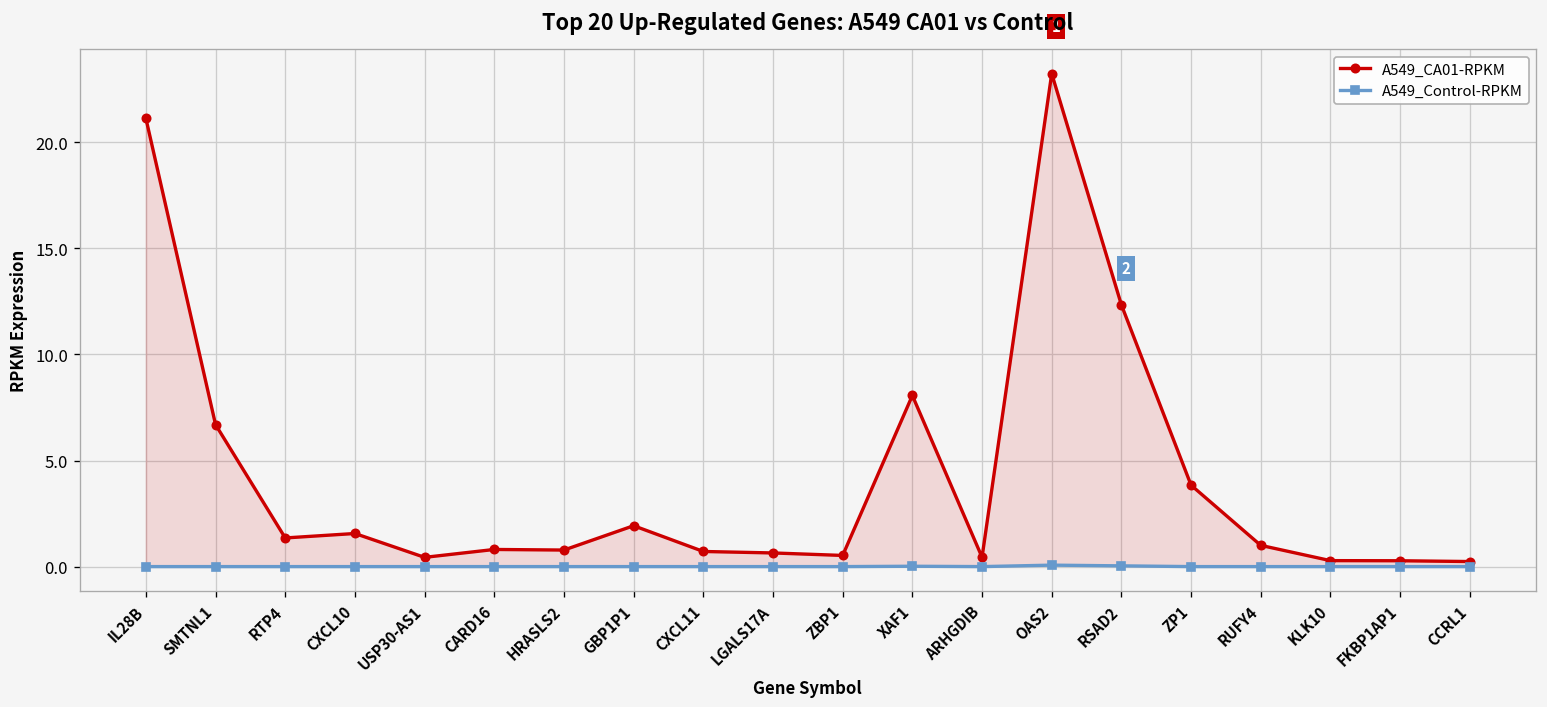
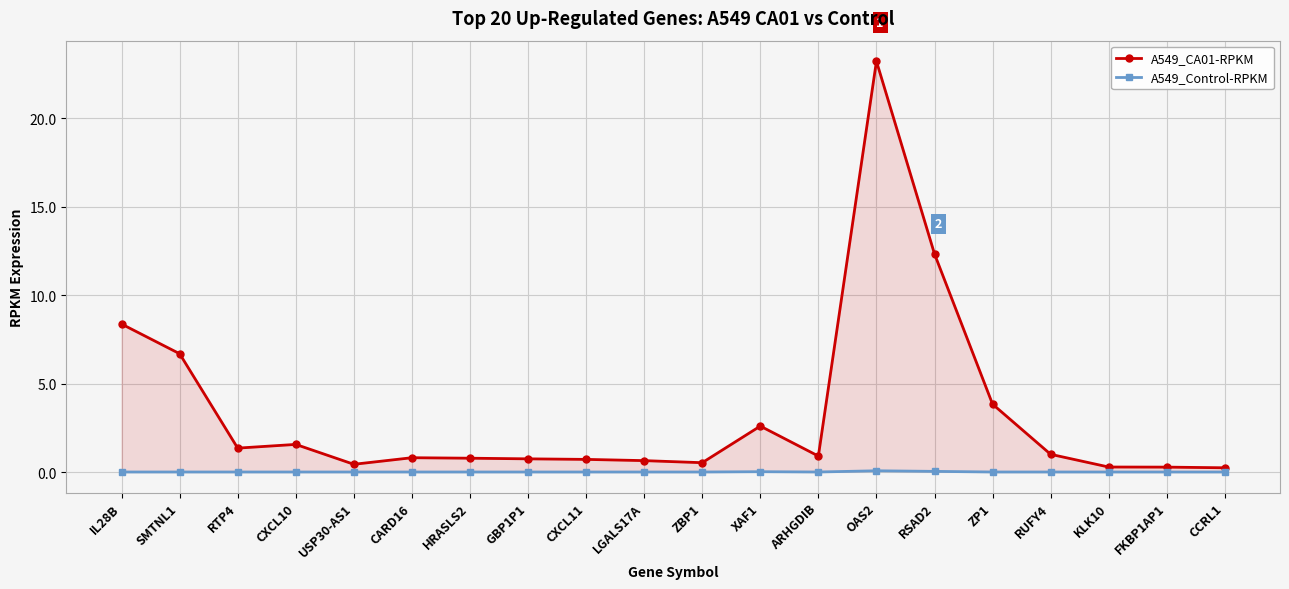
A549_CA01-RPKM, IL28B: 21.1 -> 8.4
A549_CA01-RPKM, GBP1P1: 1.9 -> 0.7
A549_CA01-RPKM, XAF1: 8.1 -> 2.6
A549_CA01-RPKM, ARHGDIB: 0.4 -> 0.9
